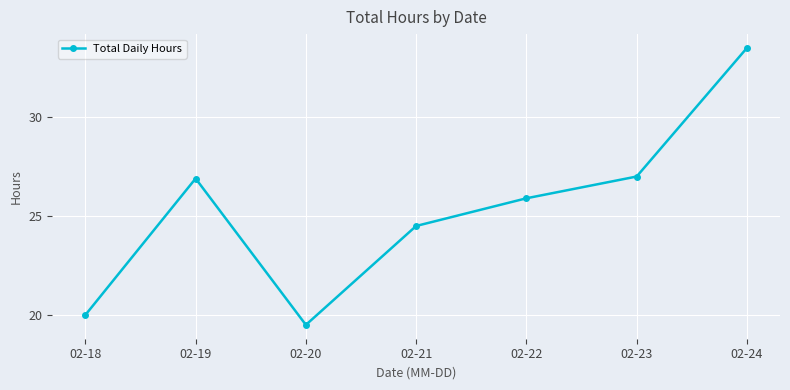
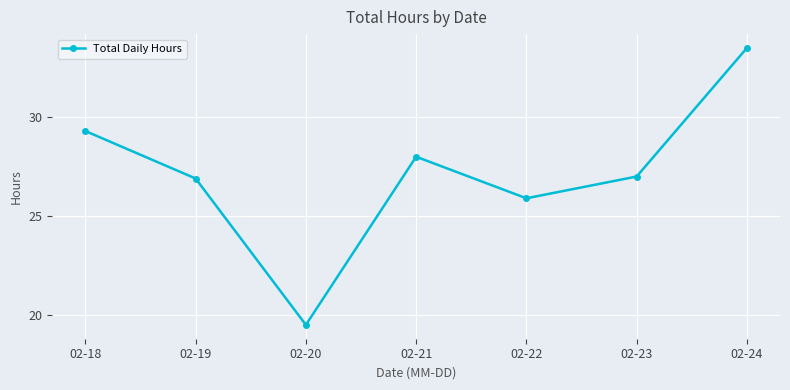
02-18: 20.0 -> 29.3
02-21: 24.5 -> 28.0
